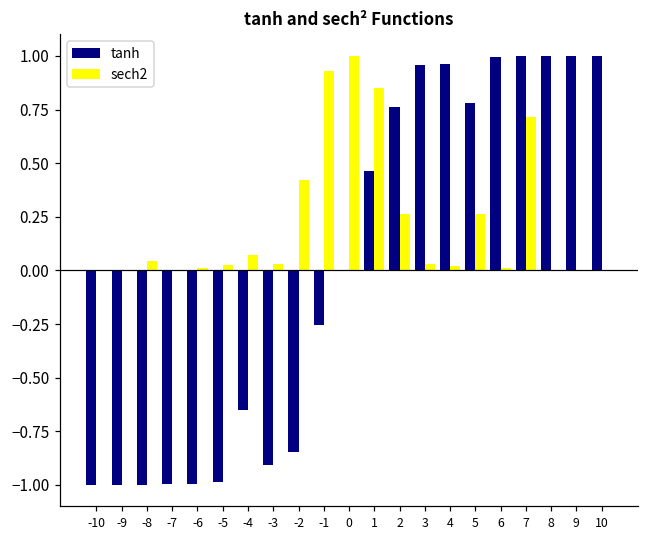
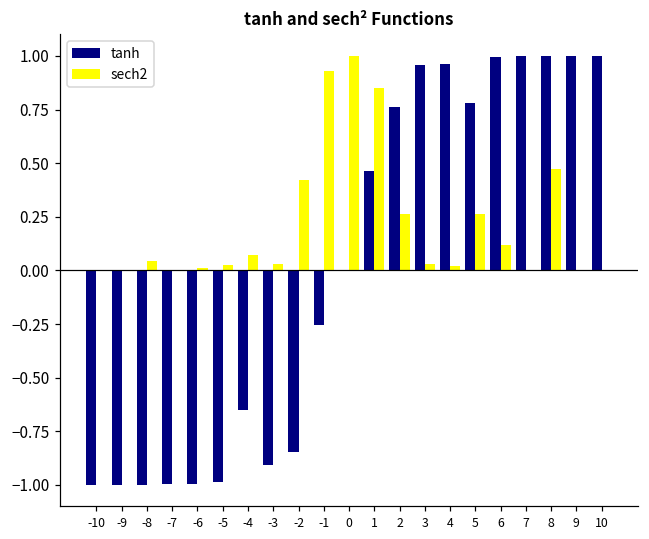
sech2, 6: 0.01 -> 0.12
sech2, 7: 0.72 -> 0.00
sech2, 8: 0.00 -> 0.47
